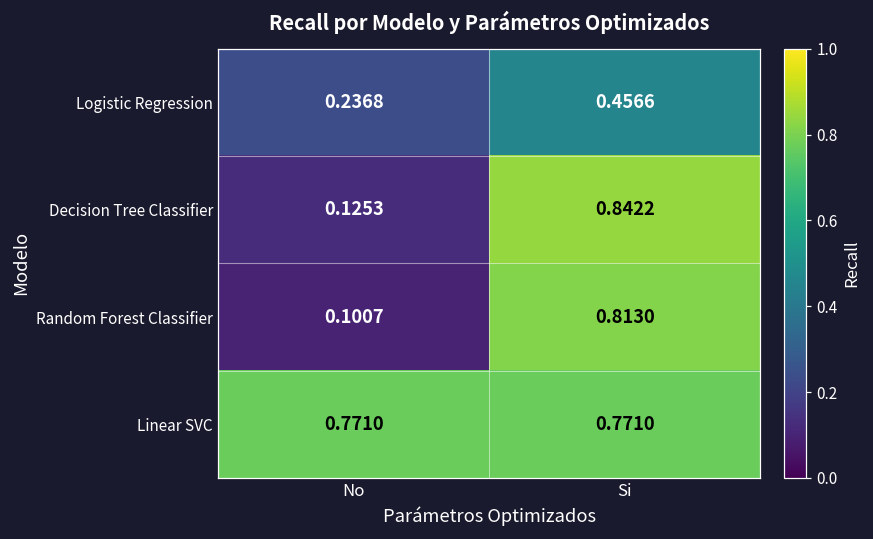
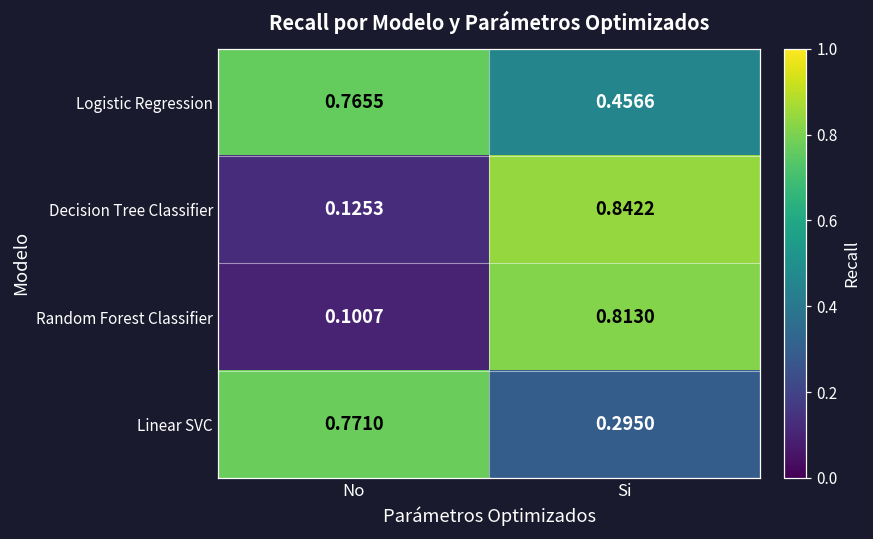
Logistic Regression, No: 0.2368 -> 0.7655
Linear SVC, Si: 0.7710 -> 0.2950
